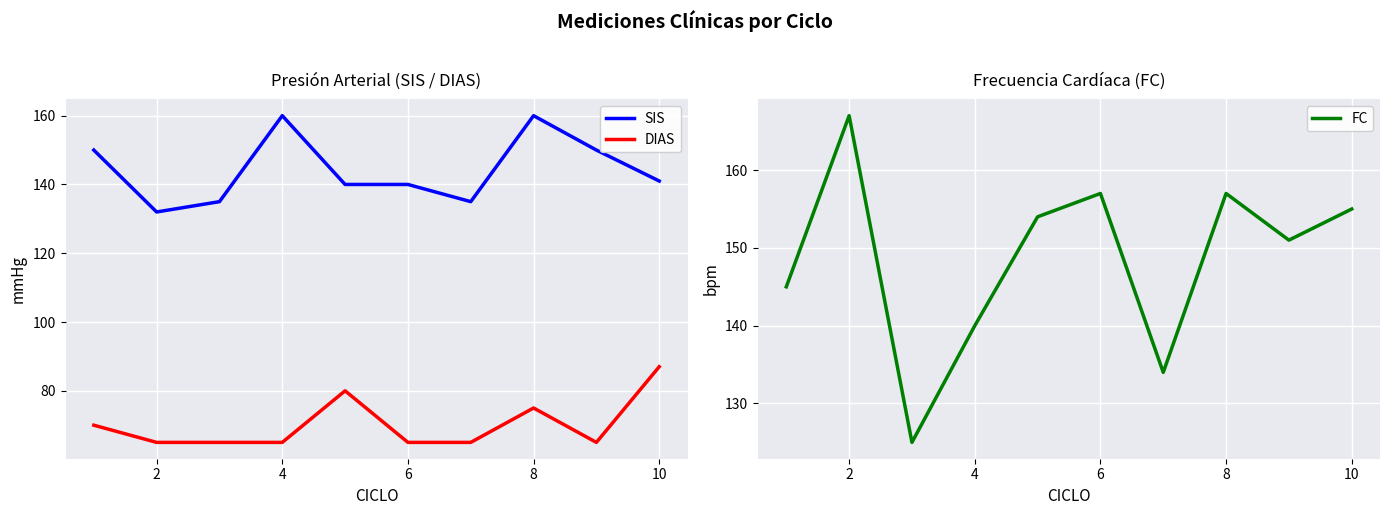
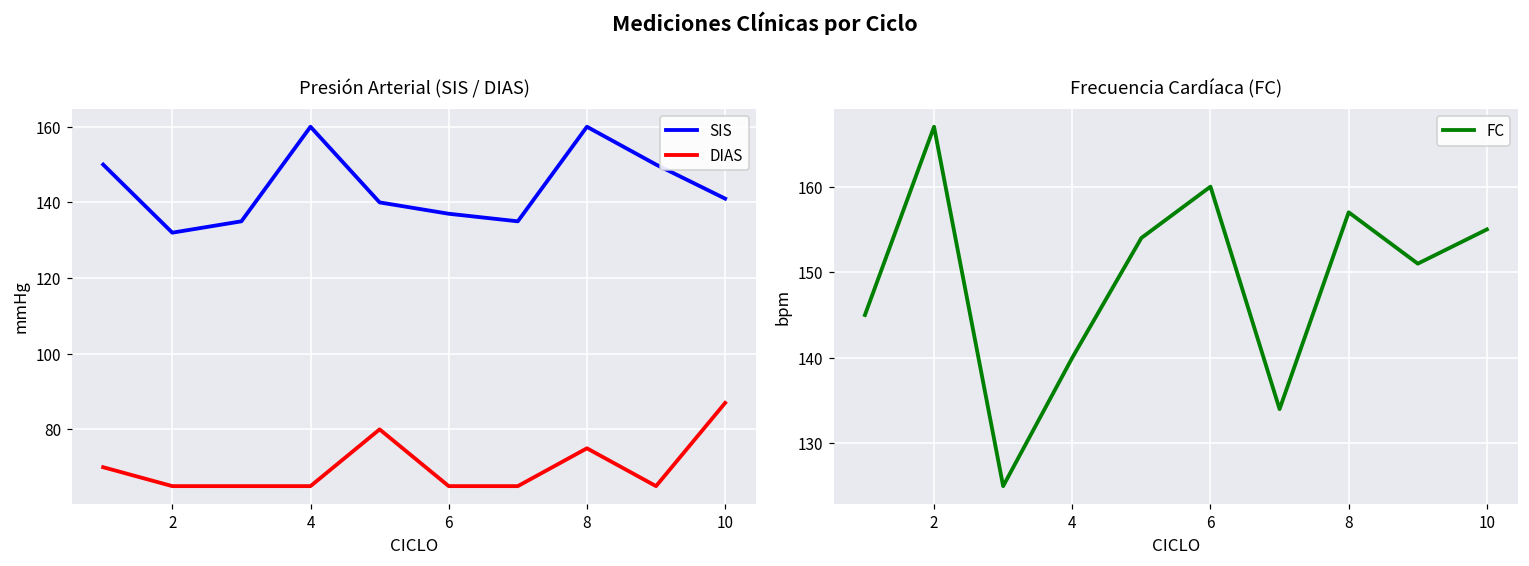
Presión Arterial (SIS / DIAS), SIS, 6: 140 -> 137
Frecuencia Cardíaca (FC), 6: 157 -> 160
